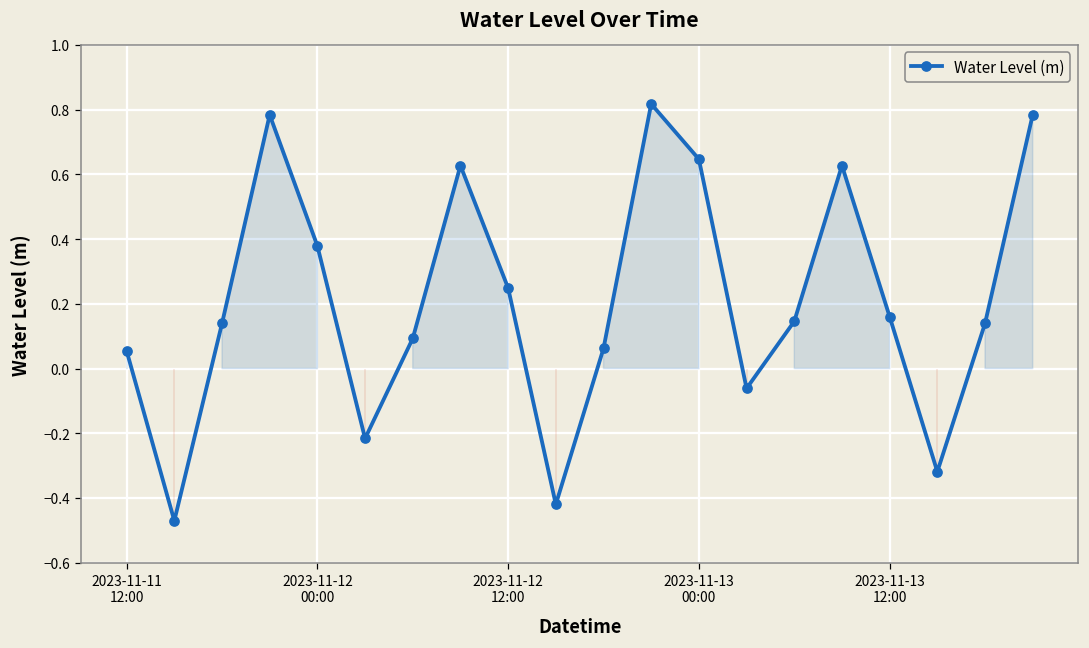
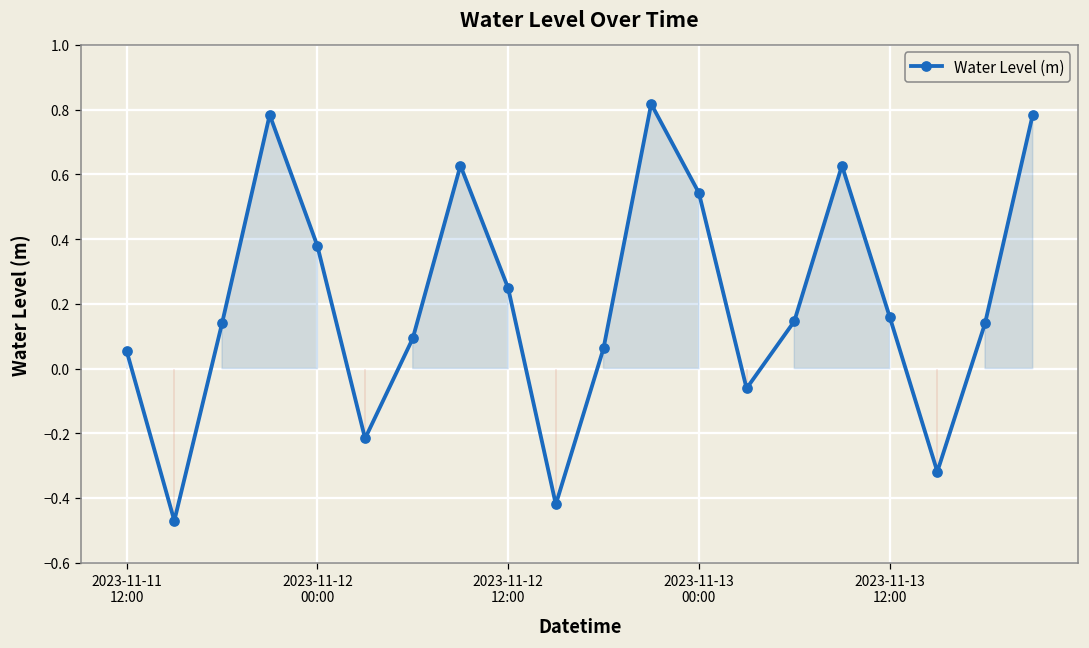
2023-11-13 00:00: 0.65 -> 0.54
